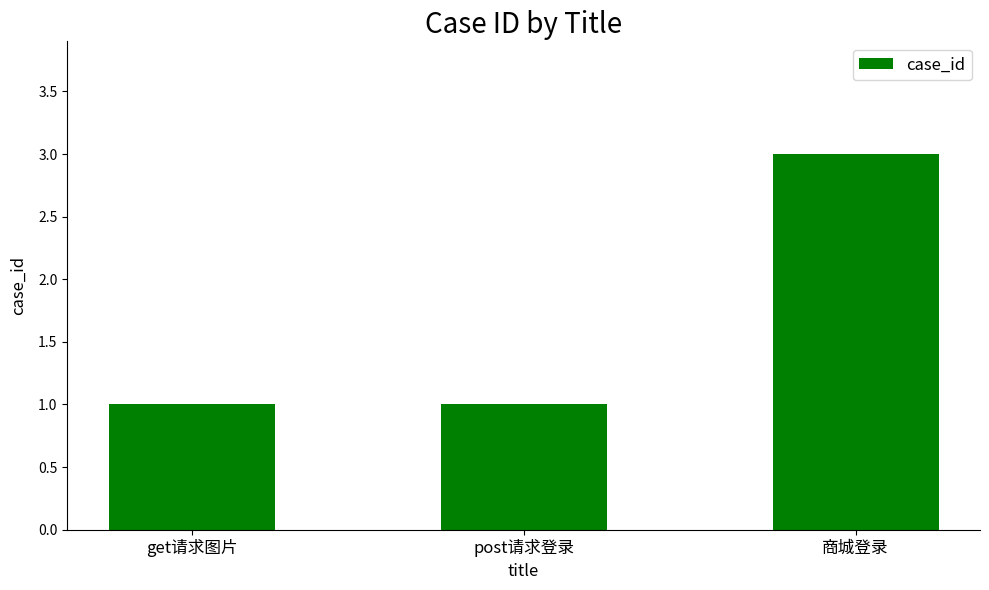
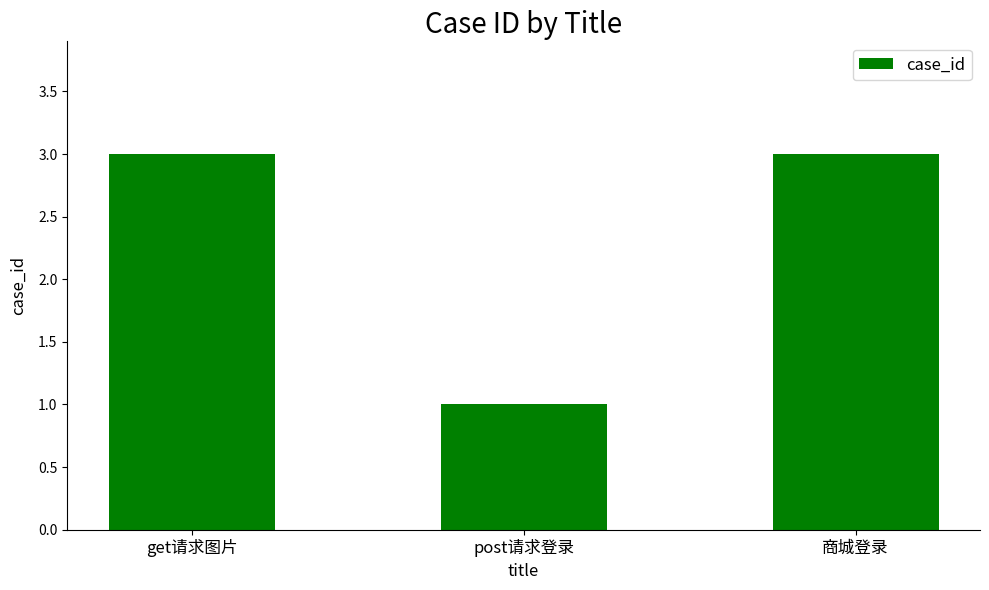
get请求图片: 1 -> 3
